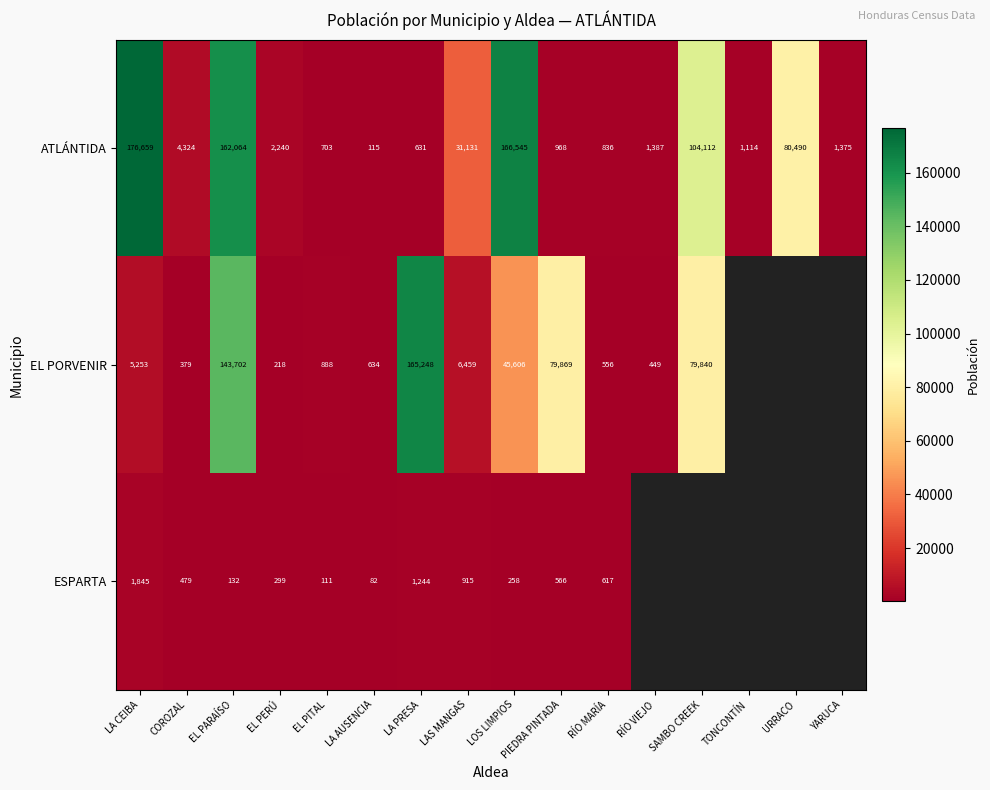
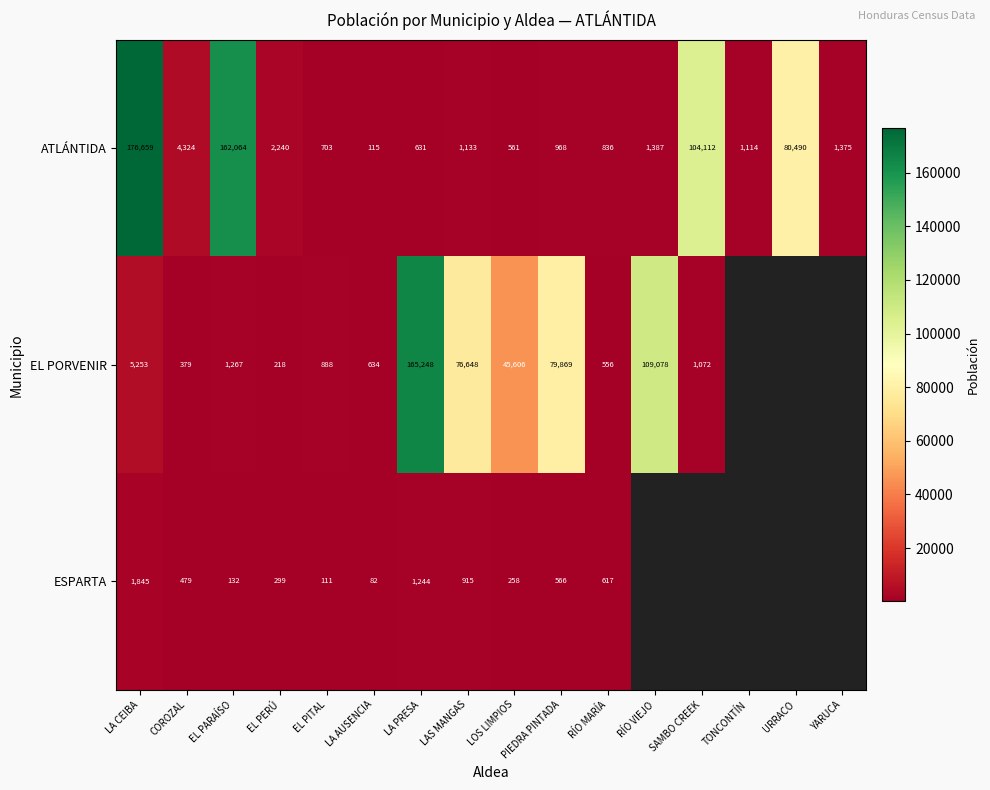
ATLÁNTIDA, LAS MANGAS: 31,131 -> 1,133
ATLÁNTIDA, LOS LIMPIOS: 166,545 -> 561
EL PORVENIR, EL PARAÍSO: 143,702 -> 1,267
EL PORVENIR, LAS MANGAS: 6,459 -> 76,648
EL PORVENIR, RÍO VIEJO: 449 -> 109,078
EL PORVENIR, SAMBO CREEK: 79,840 -> 1,072
